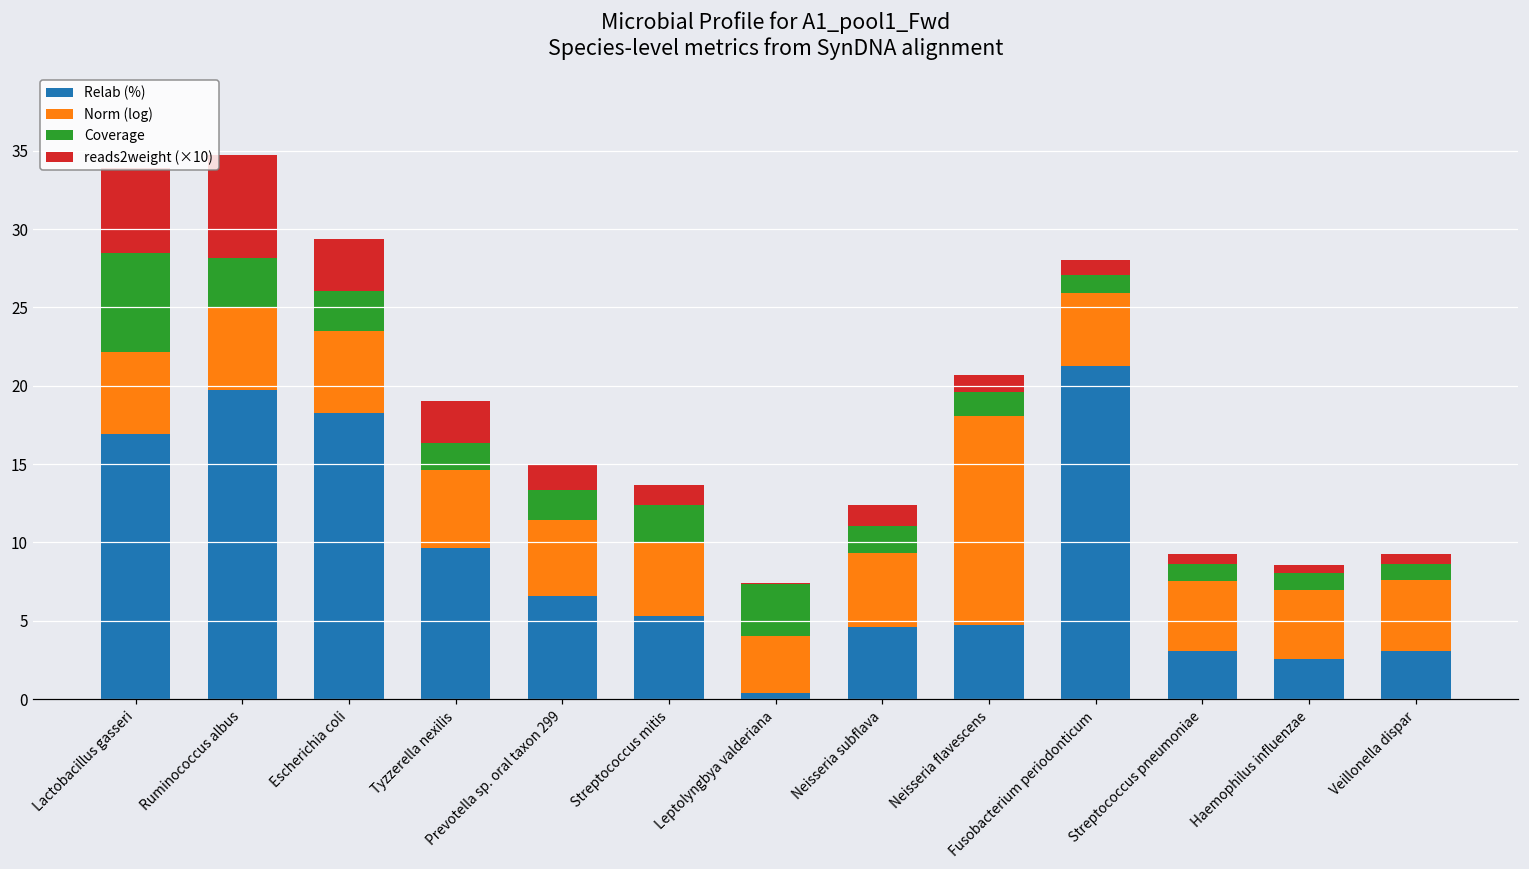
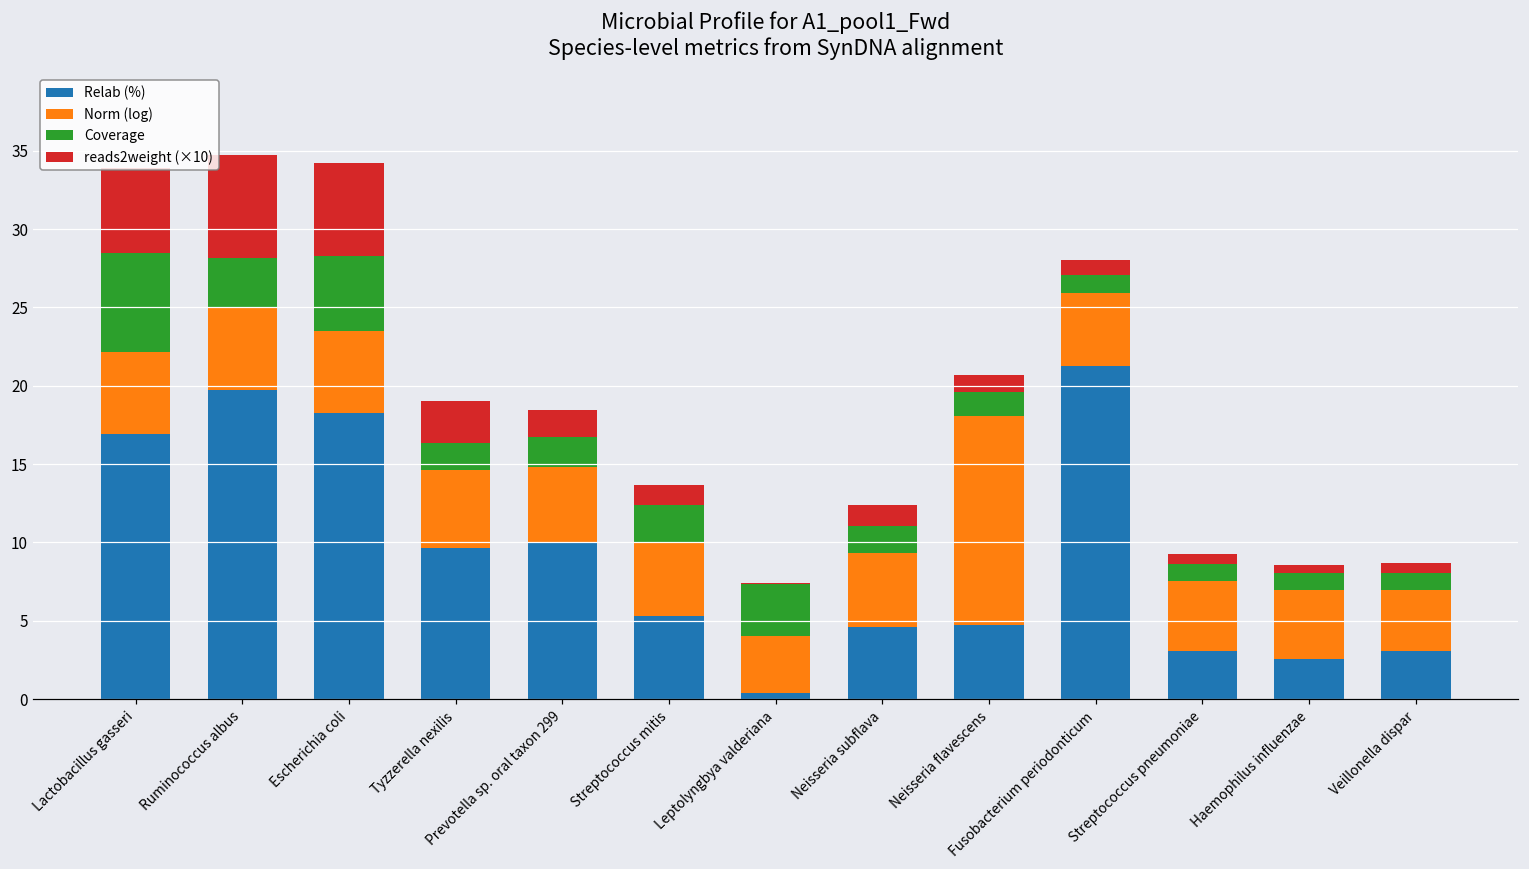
Coverage, Escherichia coli: 2.6 -> 4.8
reads2weight (×10), Escherichia coli: 3.3 -> 5.9
Relab (%), Prevotella sp. oral taxon 299: 6.6 -> 10.0
Norm (log), Veillonella dispar: 4.5 -> 3.9
